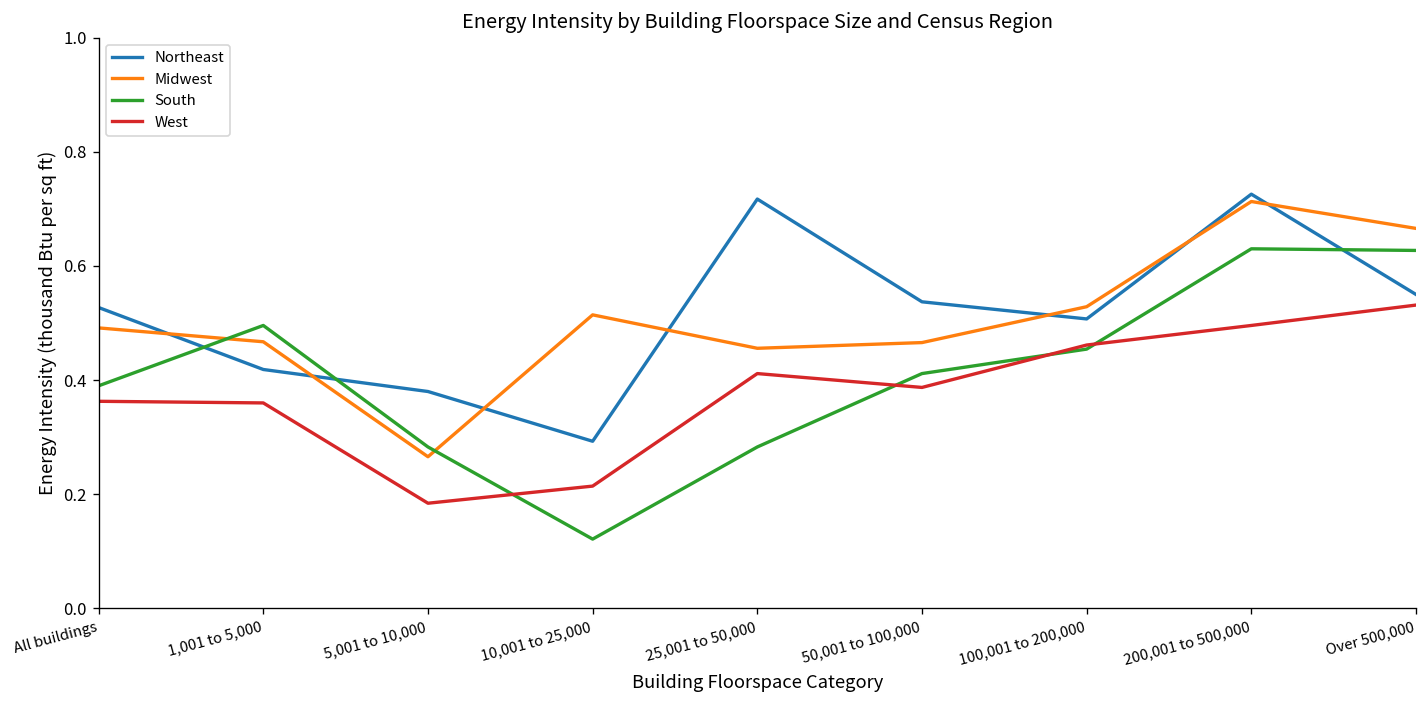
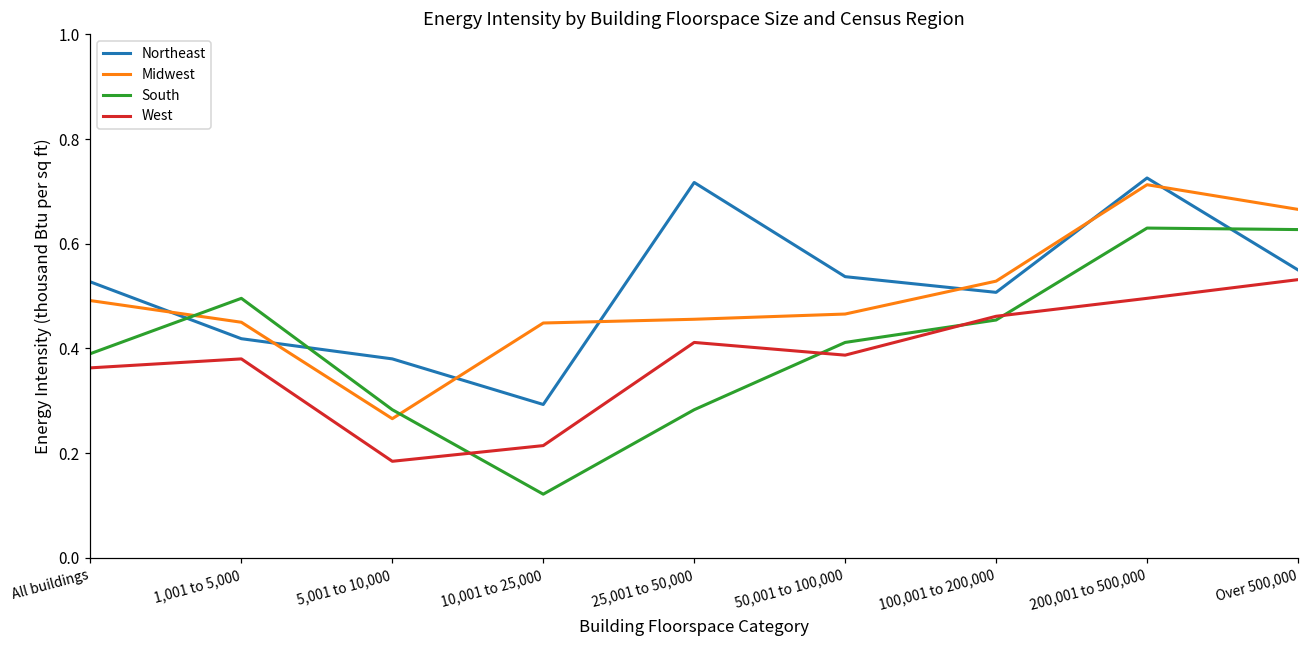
Midwest, 1,001 to 5,000: 0.47 -> 0.45
West, 1,001 to 5,000: 0.36 -> 0.38
Midwest, 10,001 to 25,000: 0.51 -> 0.45
